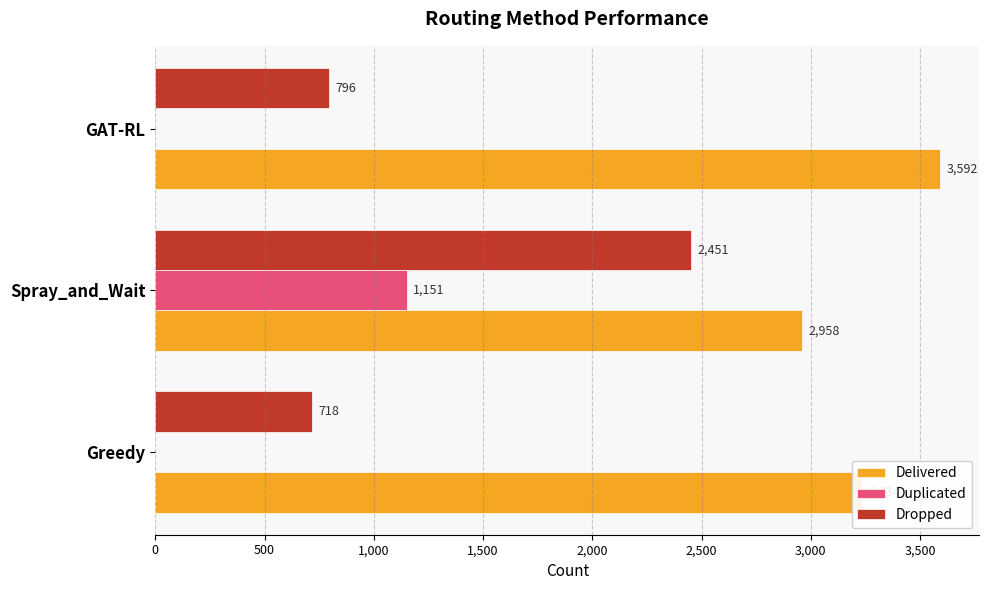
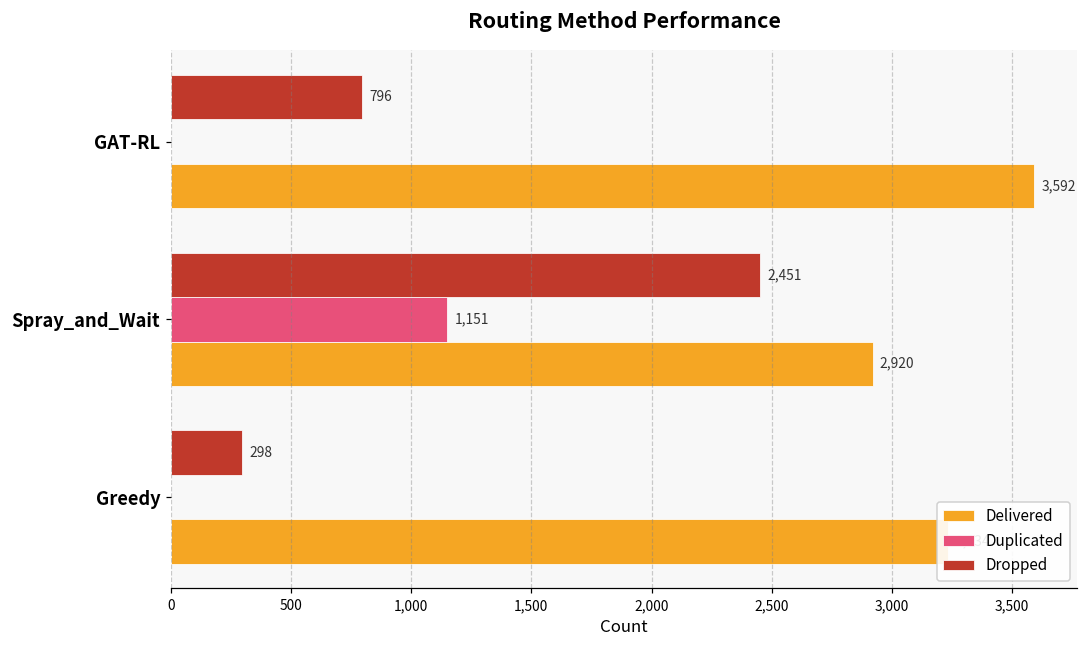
Delivered, Spray_and_Wait: 2,958 -> 2,920
Dropped, Greedy: 718 -> 298
